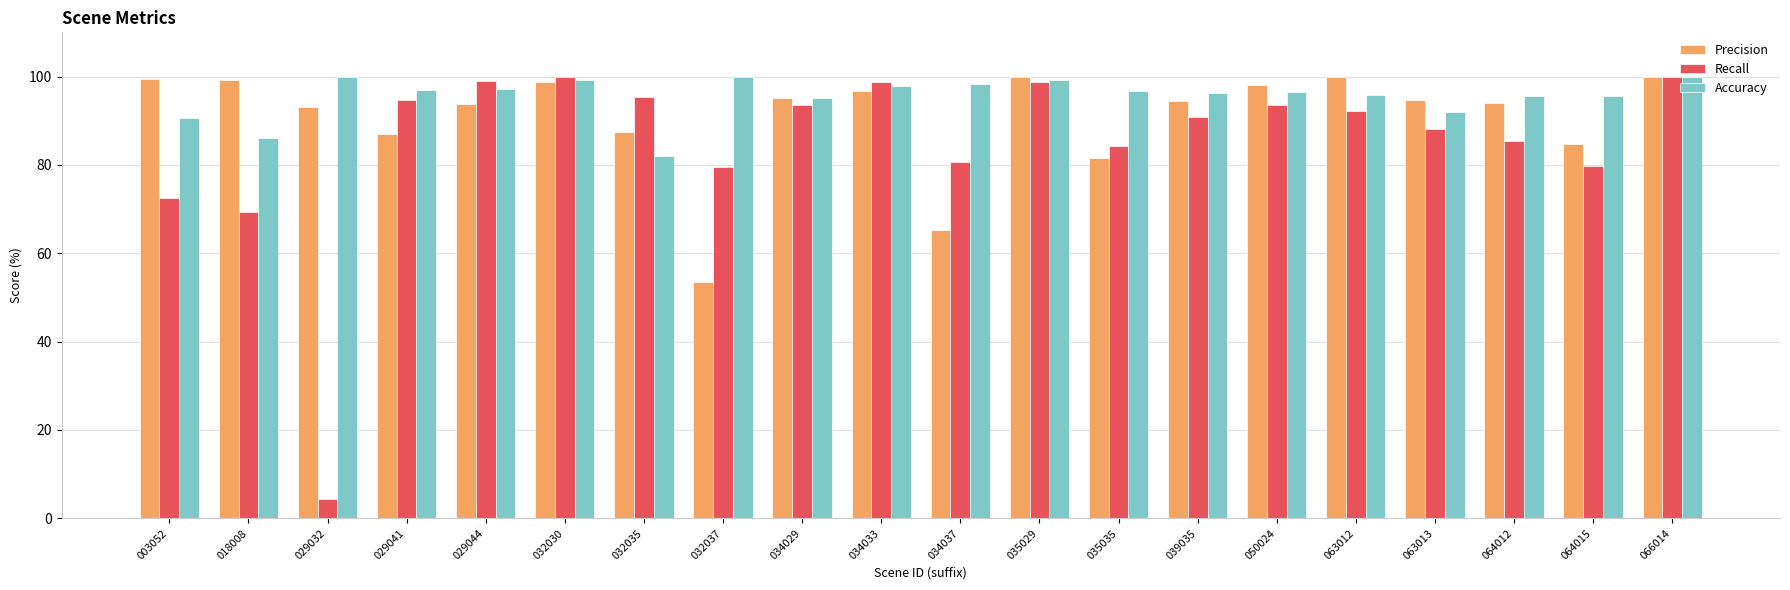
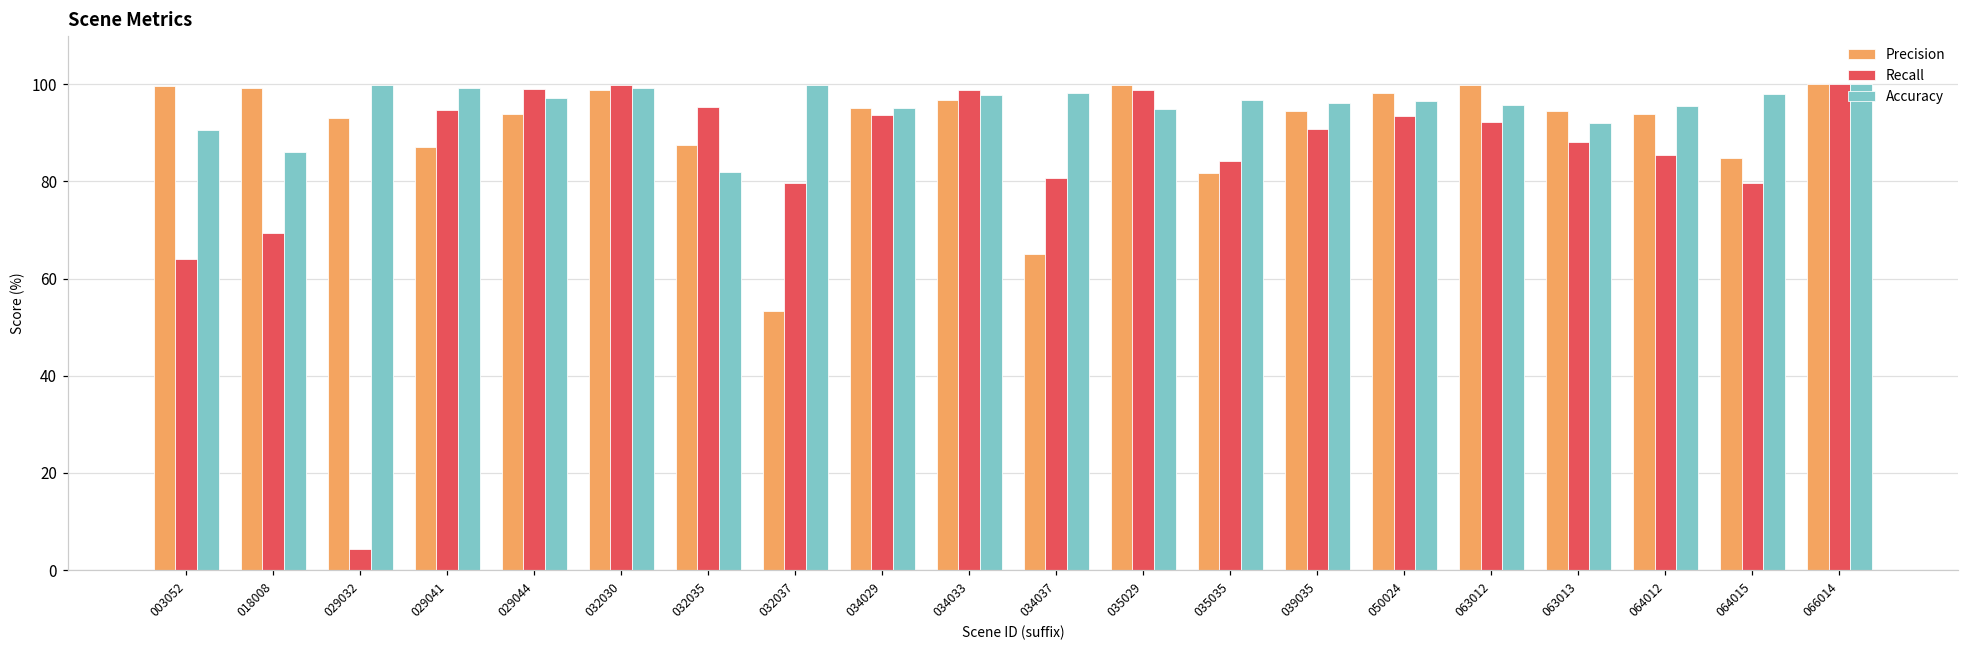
Recall, 003052: 72 -> 64
Accuracy, 029041: 97 -> 99
Accuracy, 035029: 99 -> 95
Accuracy, 064015: 96 -> 98
